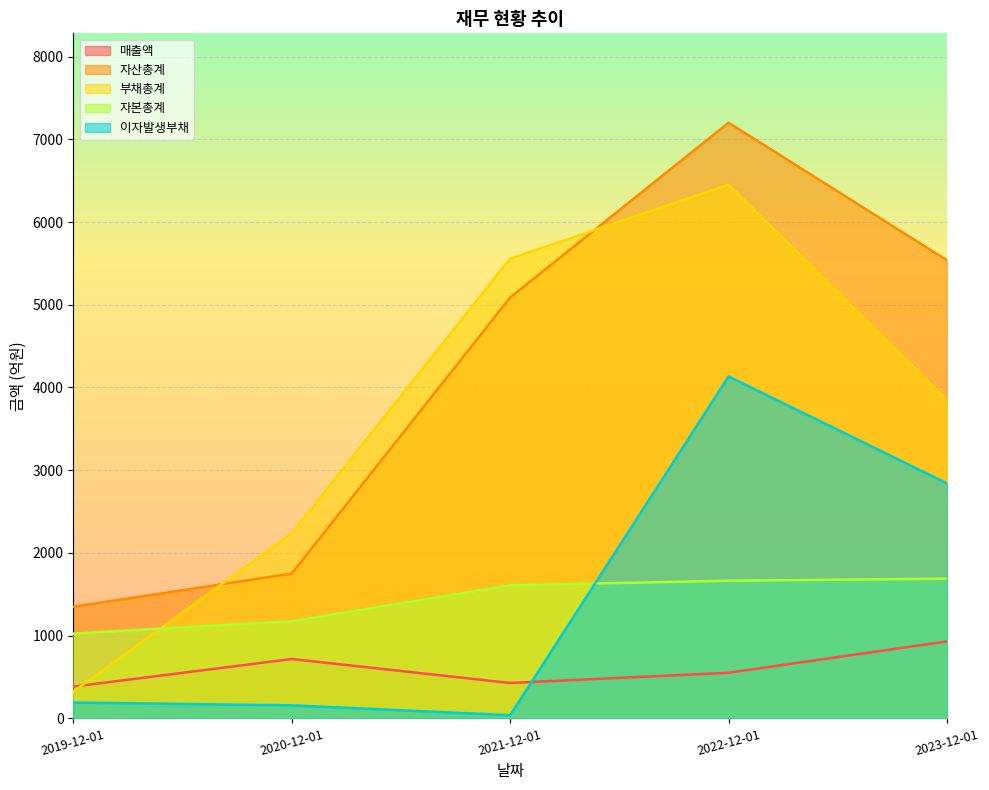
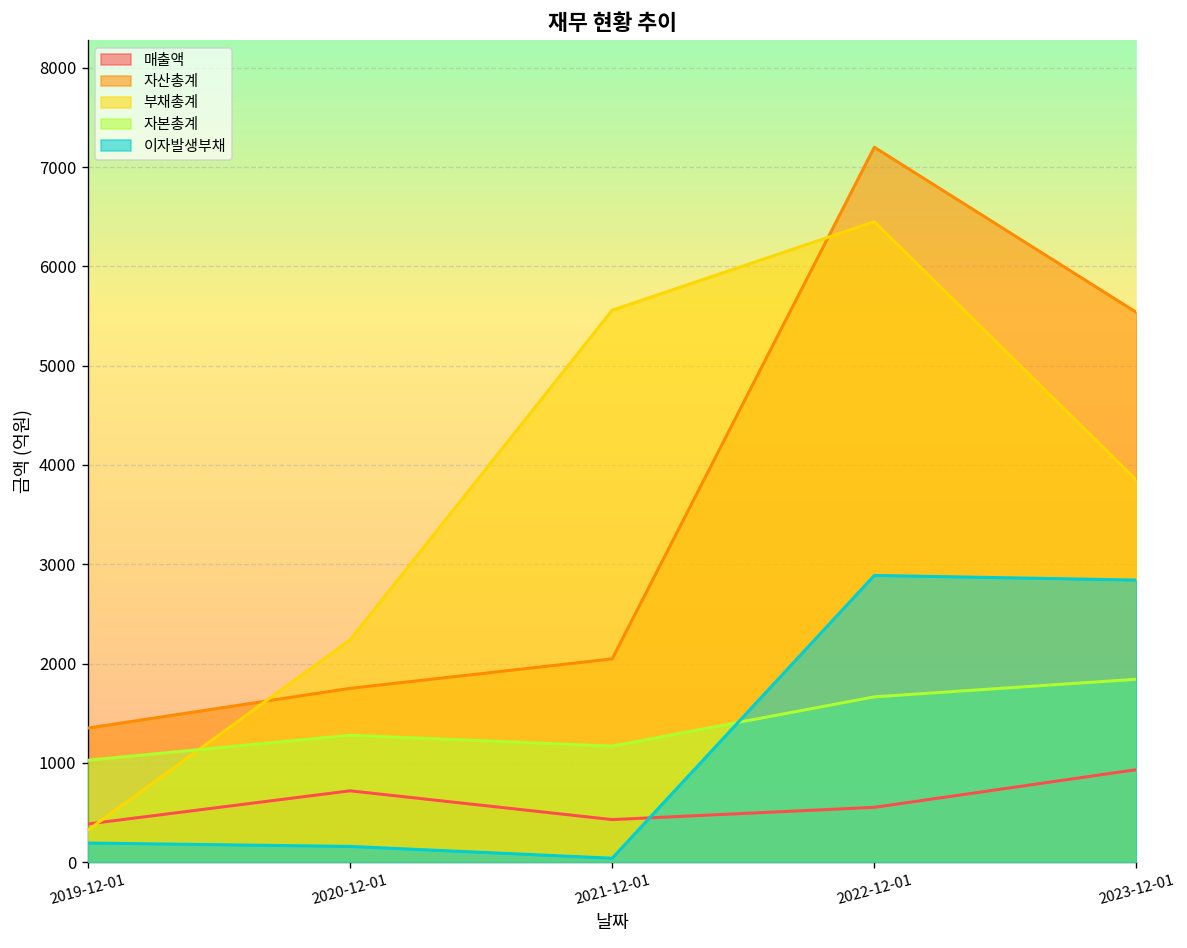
자본총계, 2020-12-01: 1200 -> 1300
자산총계, 2021-12-01: 5100 -> 2000
자본총계, 2021-12-01: 1600 -> 1200
이자발생부채, 2022-12-01: 4100 -> 2900
자본총계, 2023-12-01: 1700 -> 1800
